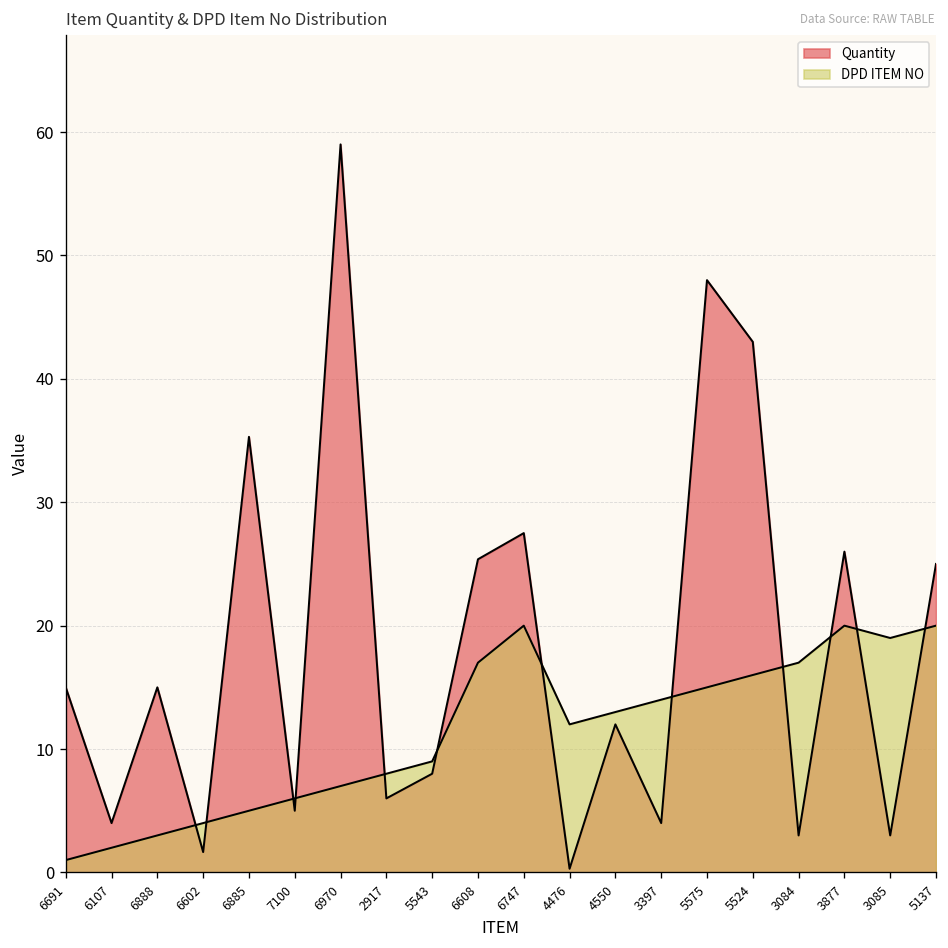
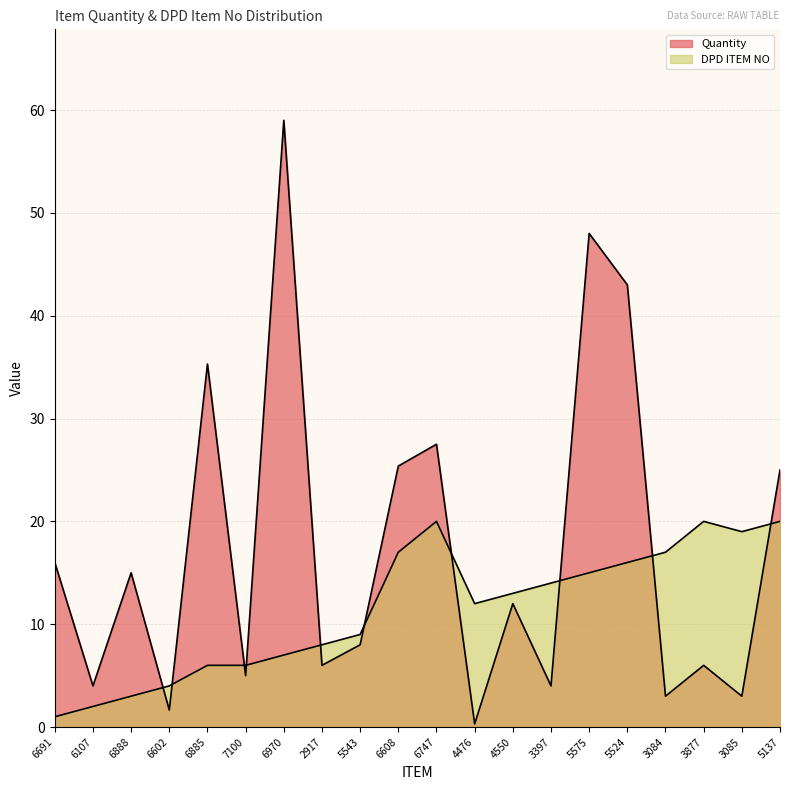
Quantity, 6691: 15 -> 16
DPD ITEM NO, 6885: 5 -> 6
Quantity, 3877: 26 -> 6
